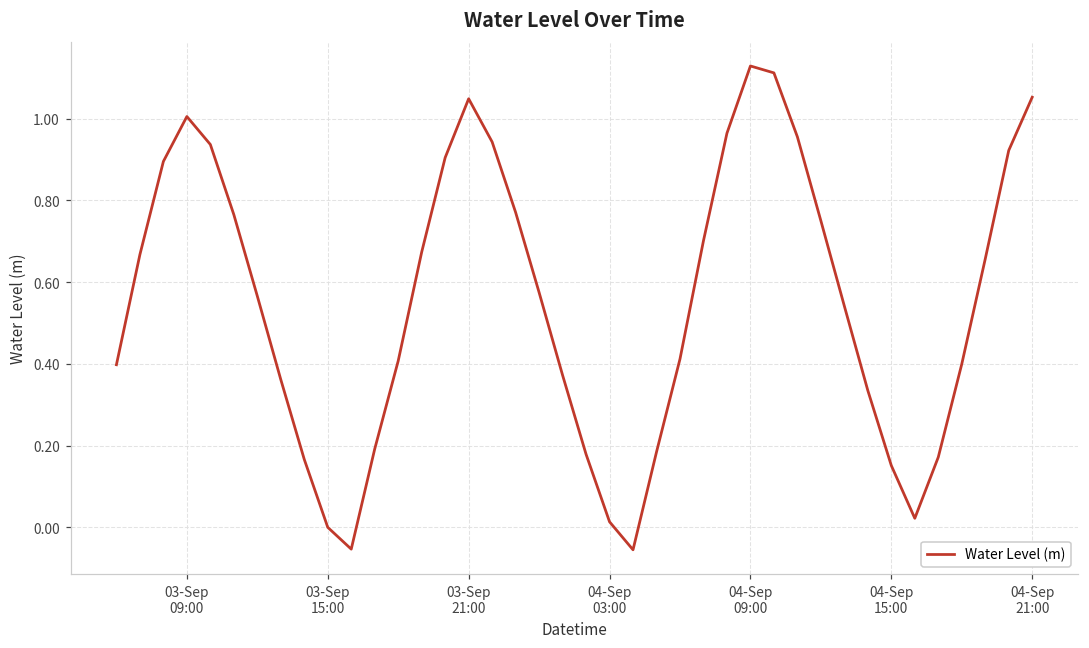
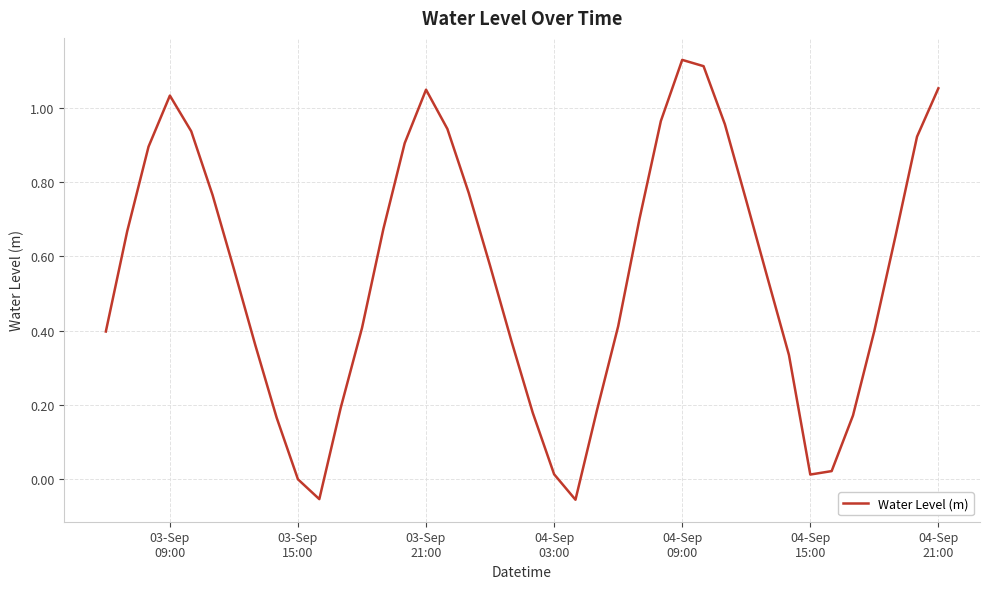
03-Sep 09:00: 1.01 -> 1.03
04-Sep 15:00: 0.15 -> 0.01
